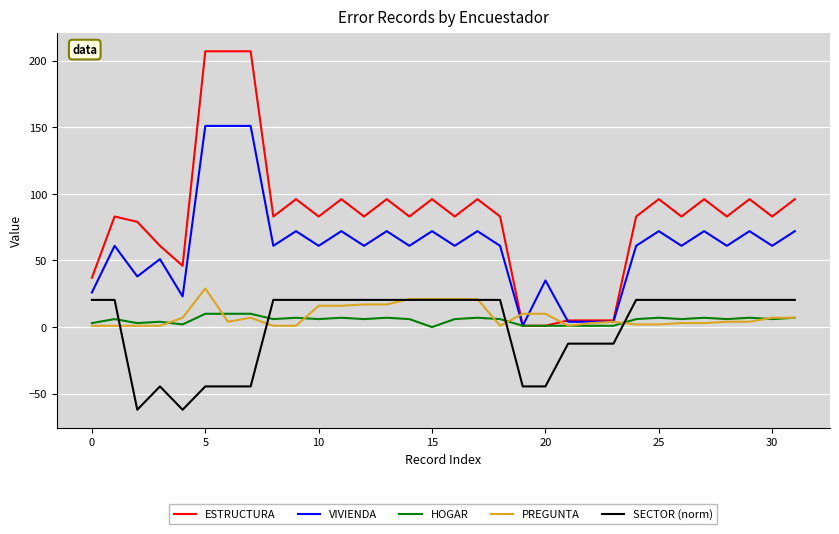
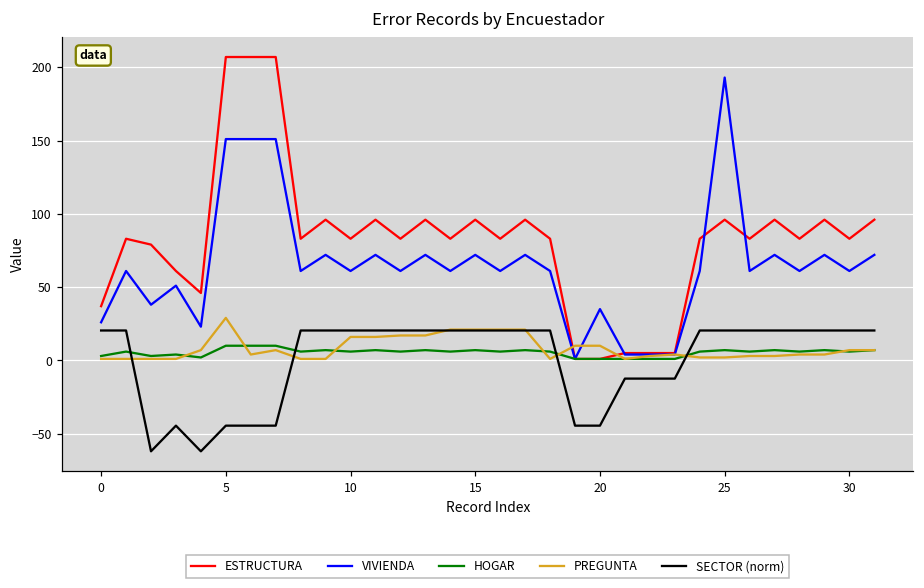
HOGAR, 15: 0 -> 7
VIVIENDA, 25: 72 -> 193
